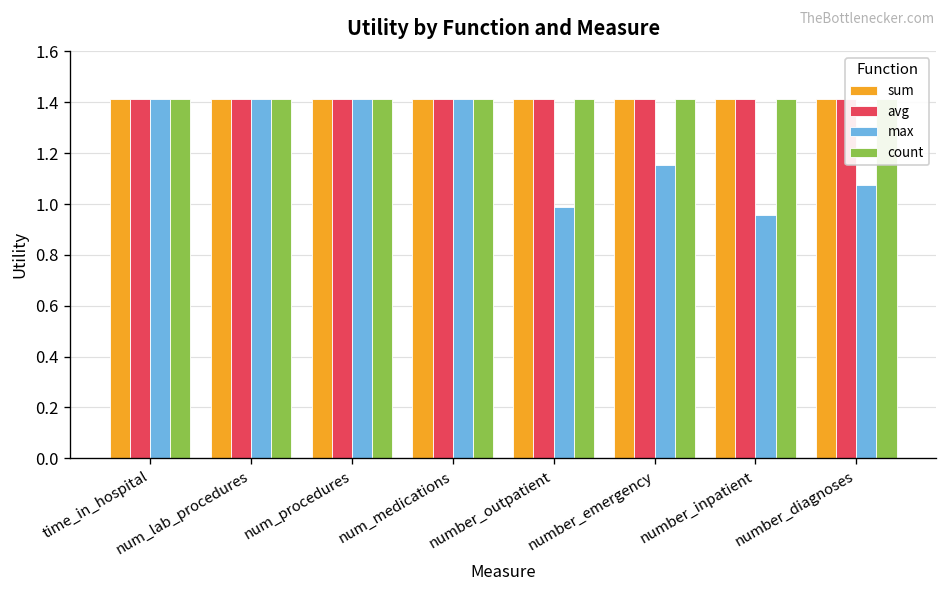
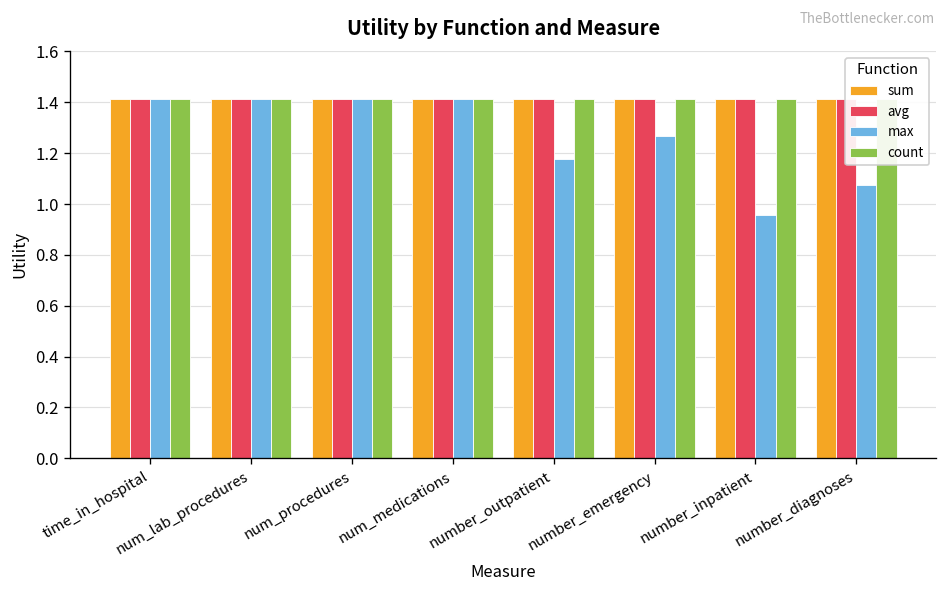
max, number_outpatient: 0.99 -> 1.18
max, number_emergency: 1.15 -> 1.27
